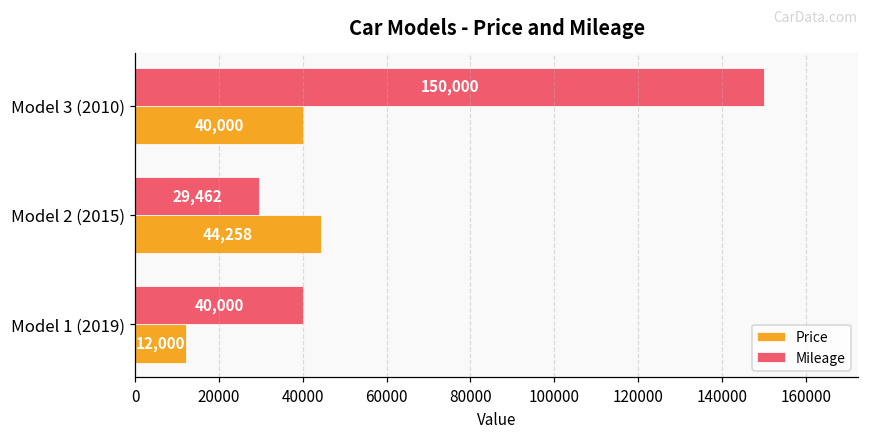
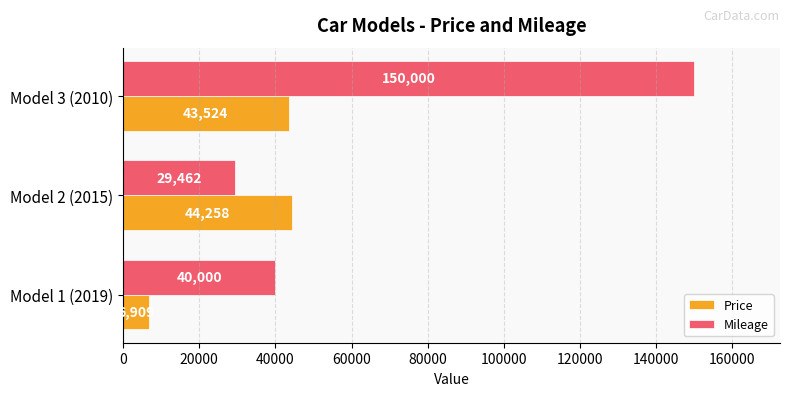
Price, Model 3 (2010): 40,000 -> 43,524
Price, Model 1 (2019): 12,000 -> 6,909
